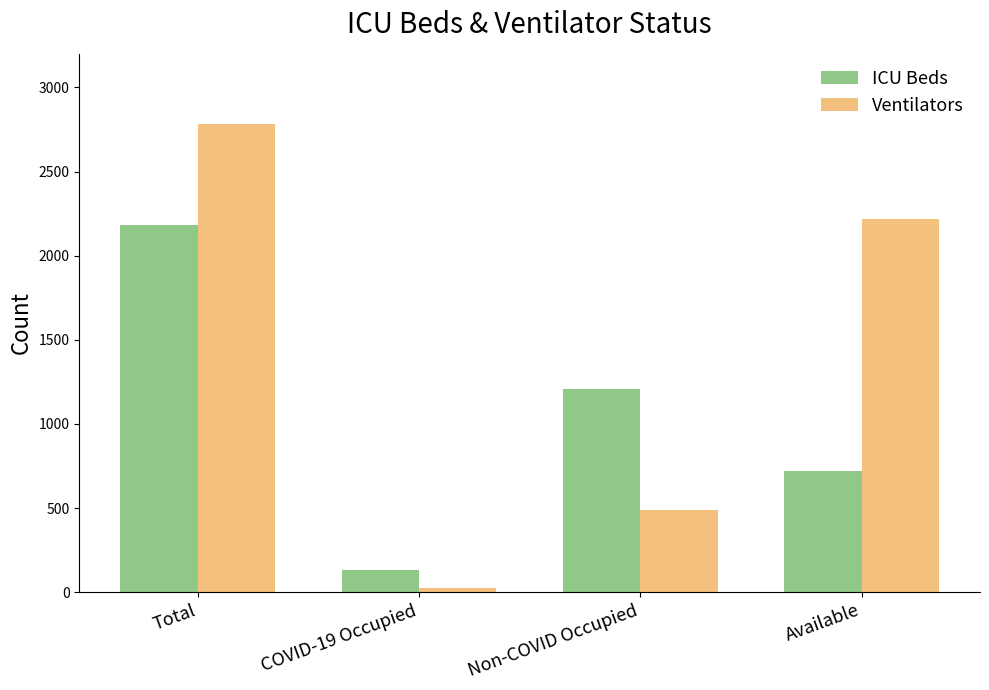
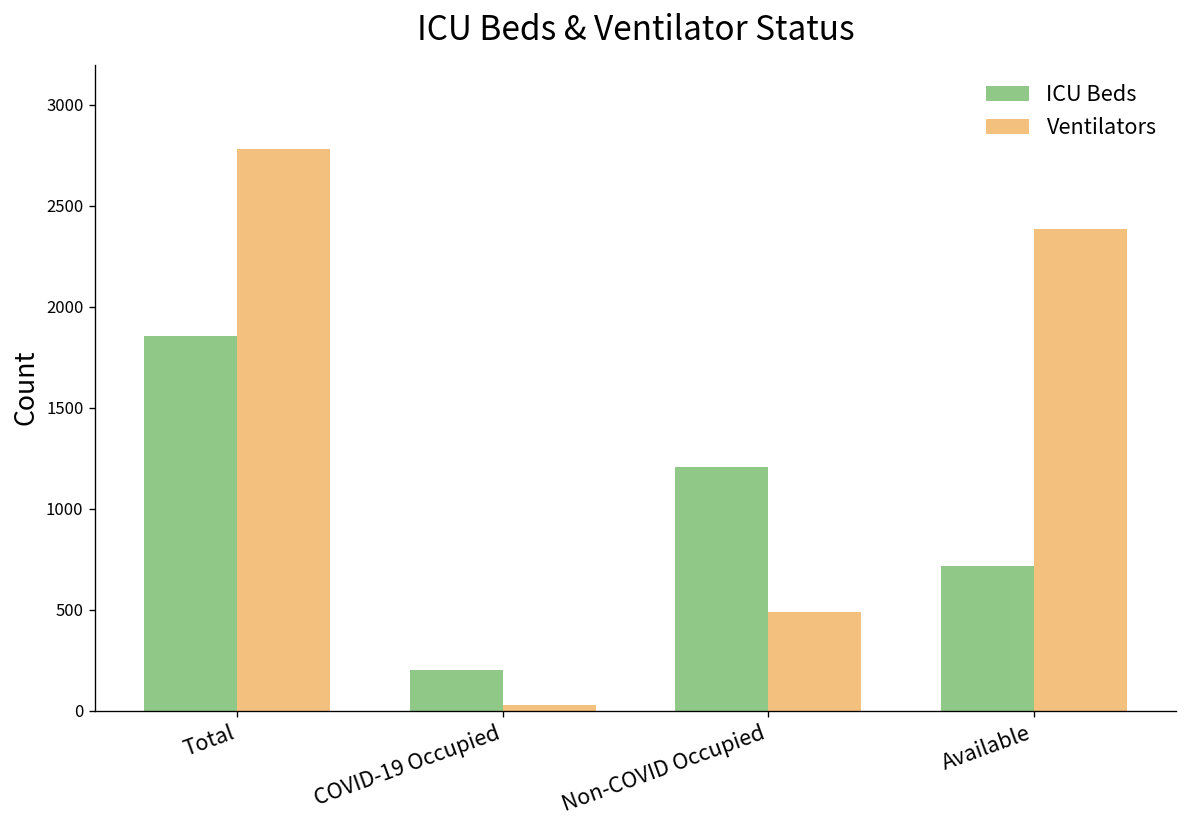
ICU Beds, Total: 2180 -> 1860
ICU Beds, COVID-19 Occupied: 130 -> 200
Ventilators, Available: 2220 -> 2390
